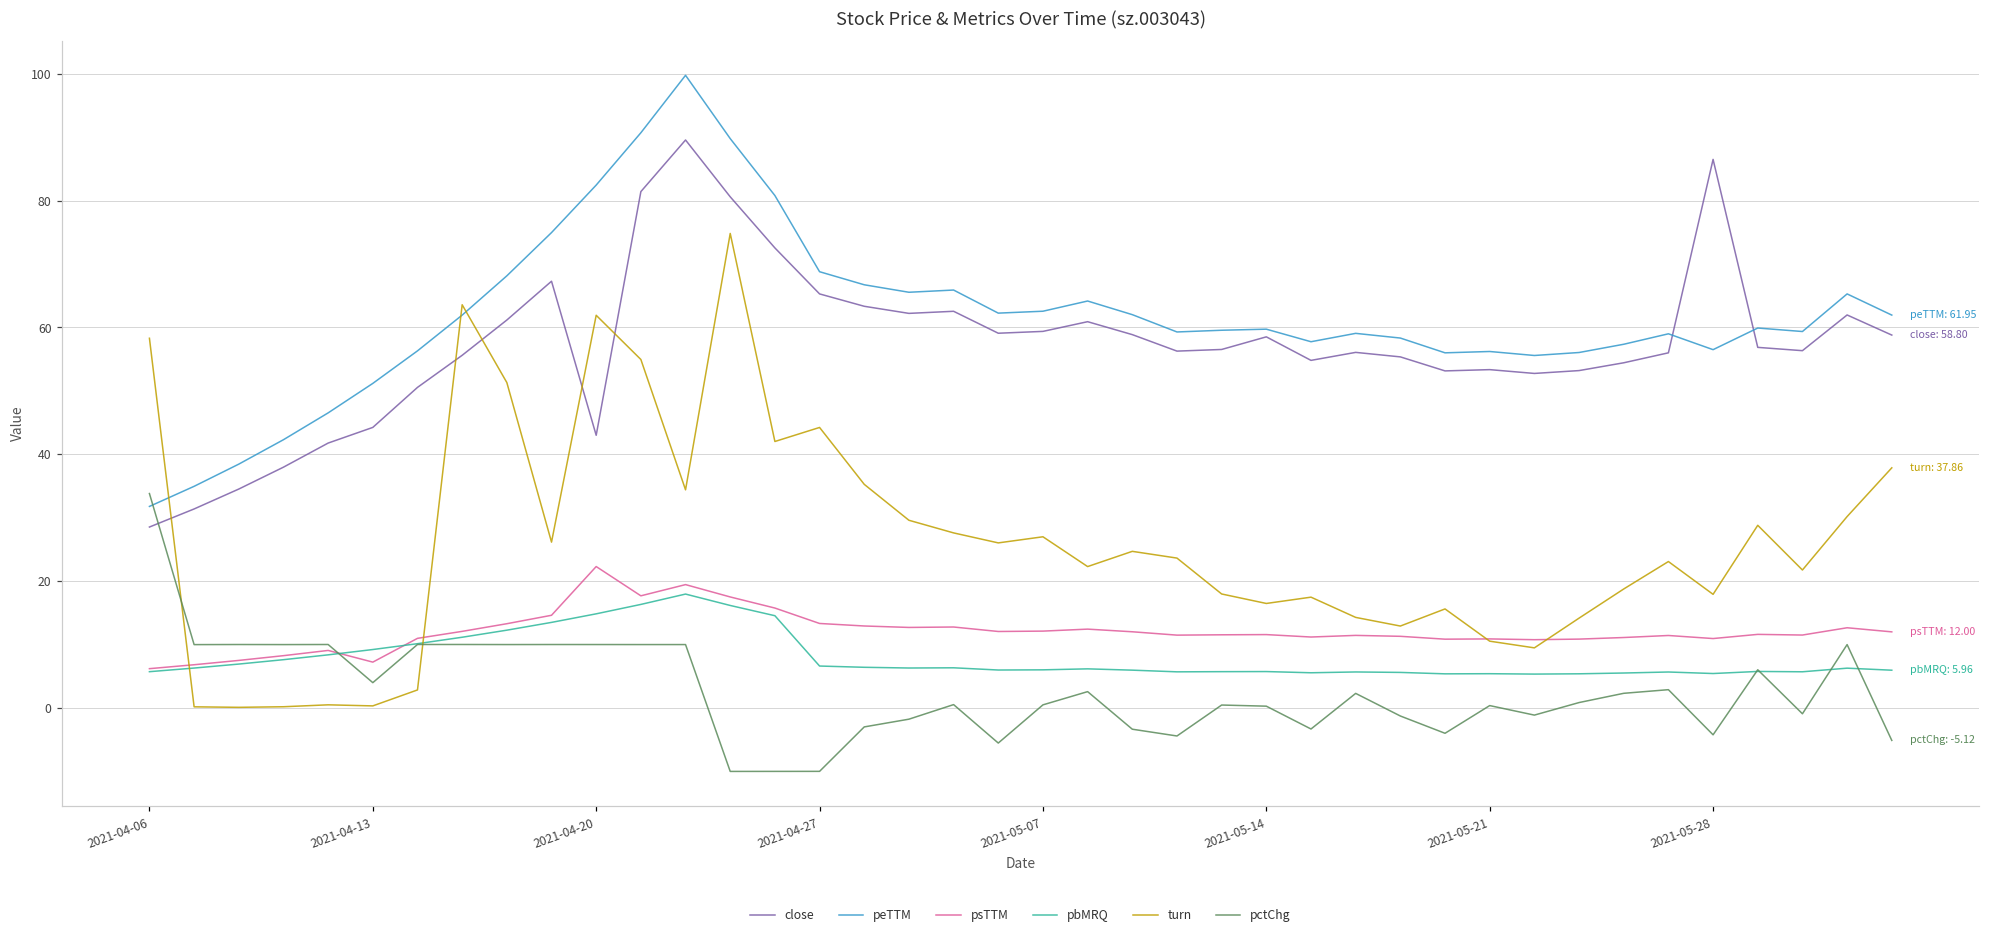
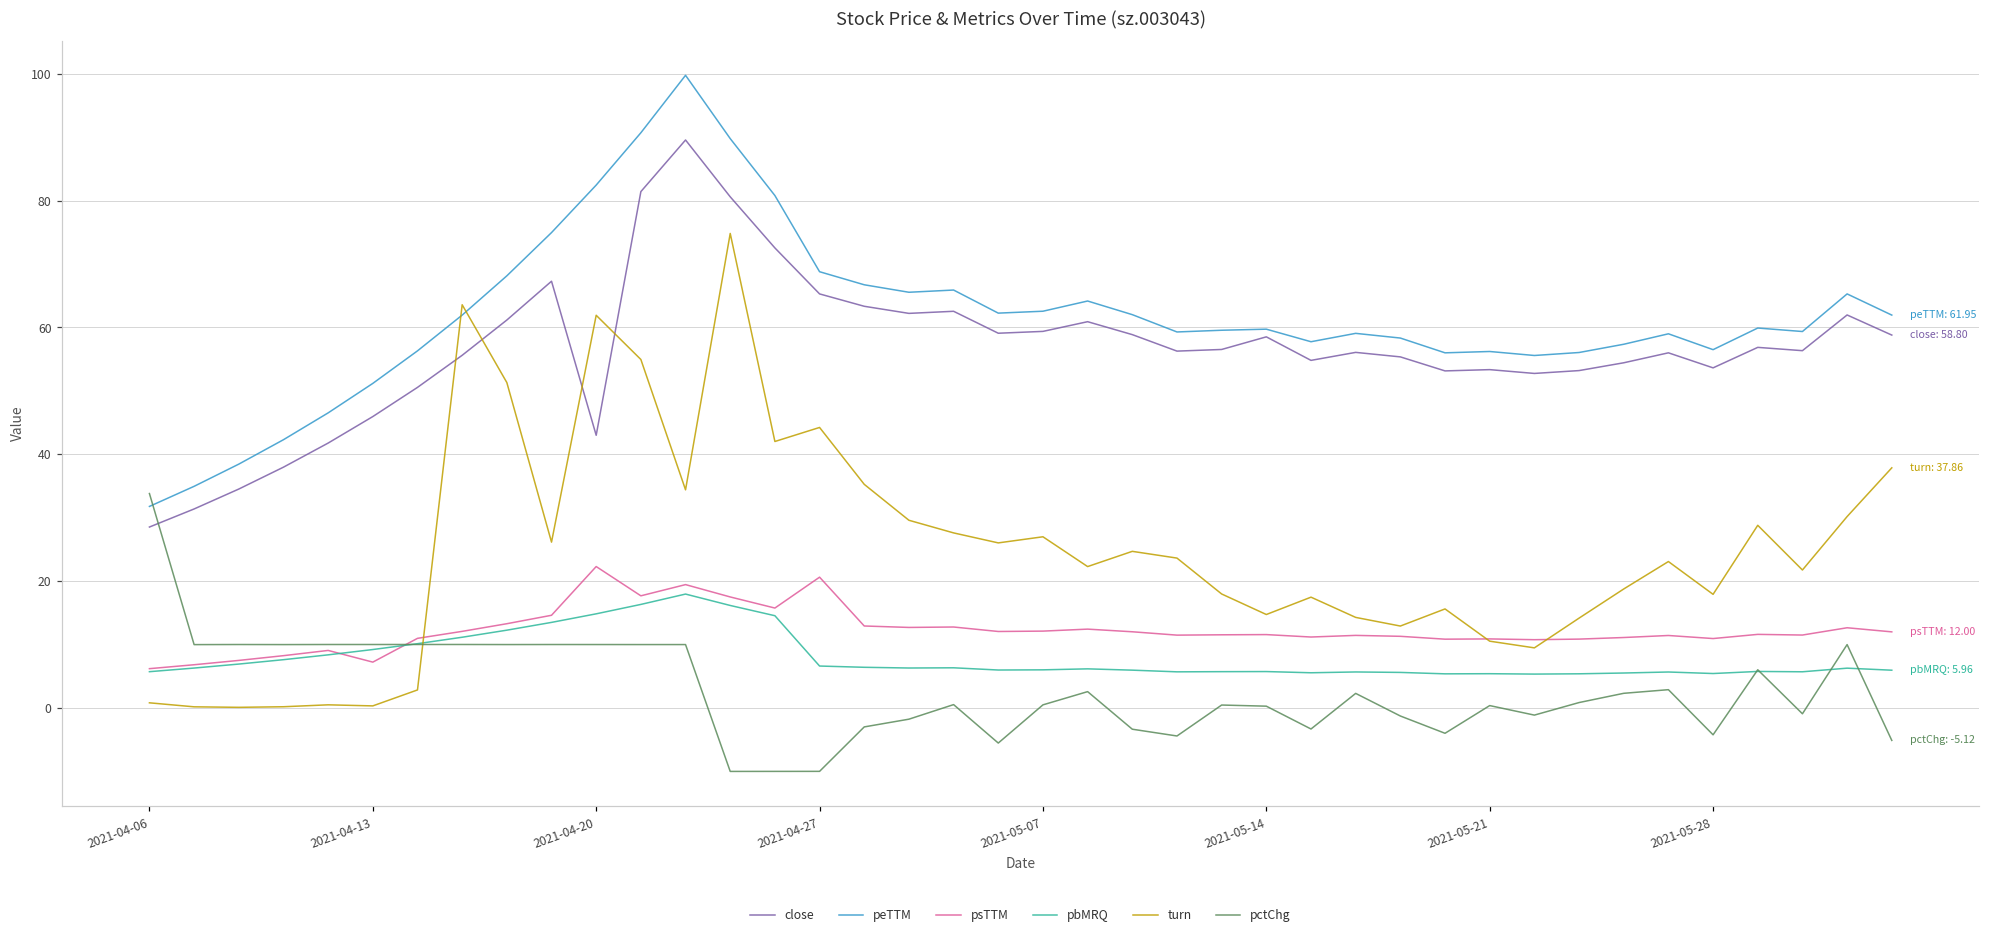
turn, 2021-04-06: 58 -> 1
close, 2021-04-13: 44 -> 46
pctChg, 2021-04-13: 4 -> 10
psTTM, 2021-04-27: 13 -> 21
turn, 2021-05-14: 16 -> 15
close, 2021-05-28: 87 -> 54
